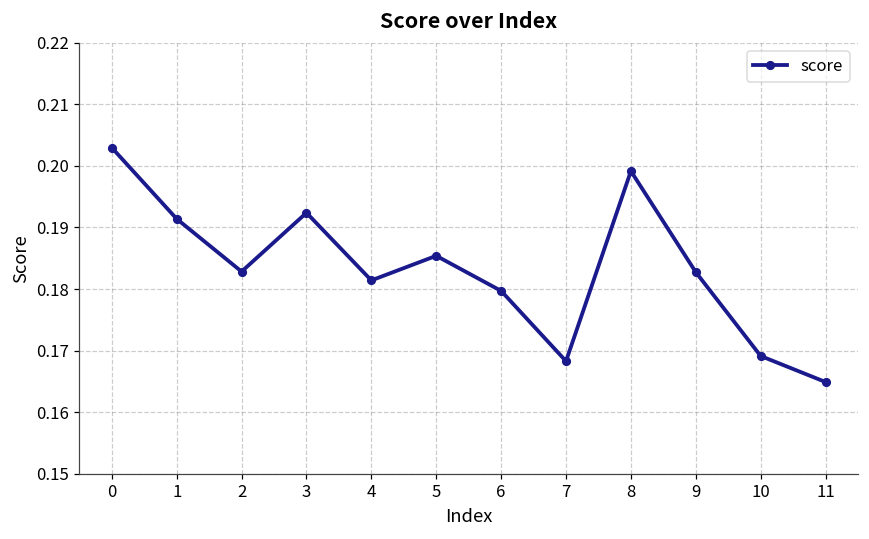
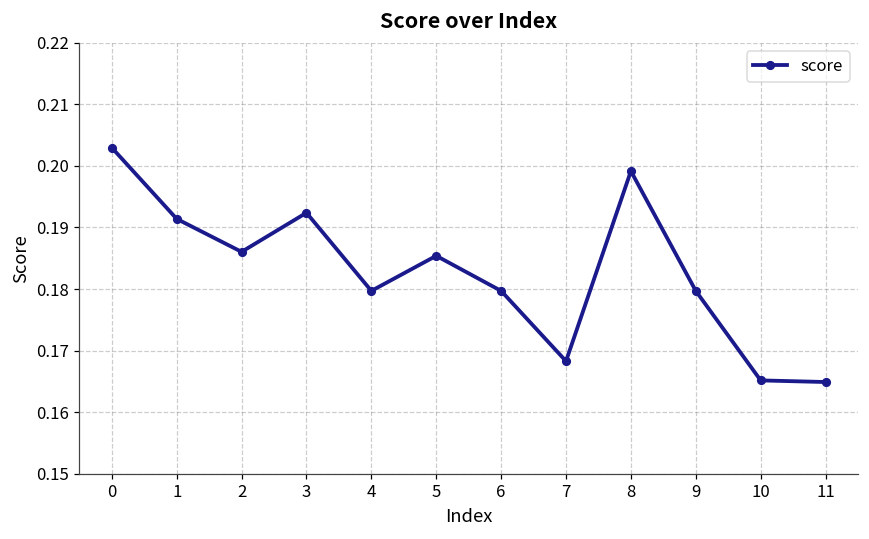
2: 0.183 -> 0.186
4: 0.181 -> 0.180
9: 0.183 -> 0.180
10: 0.169 -> 0.165
